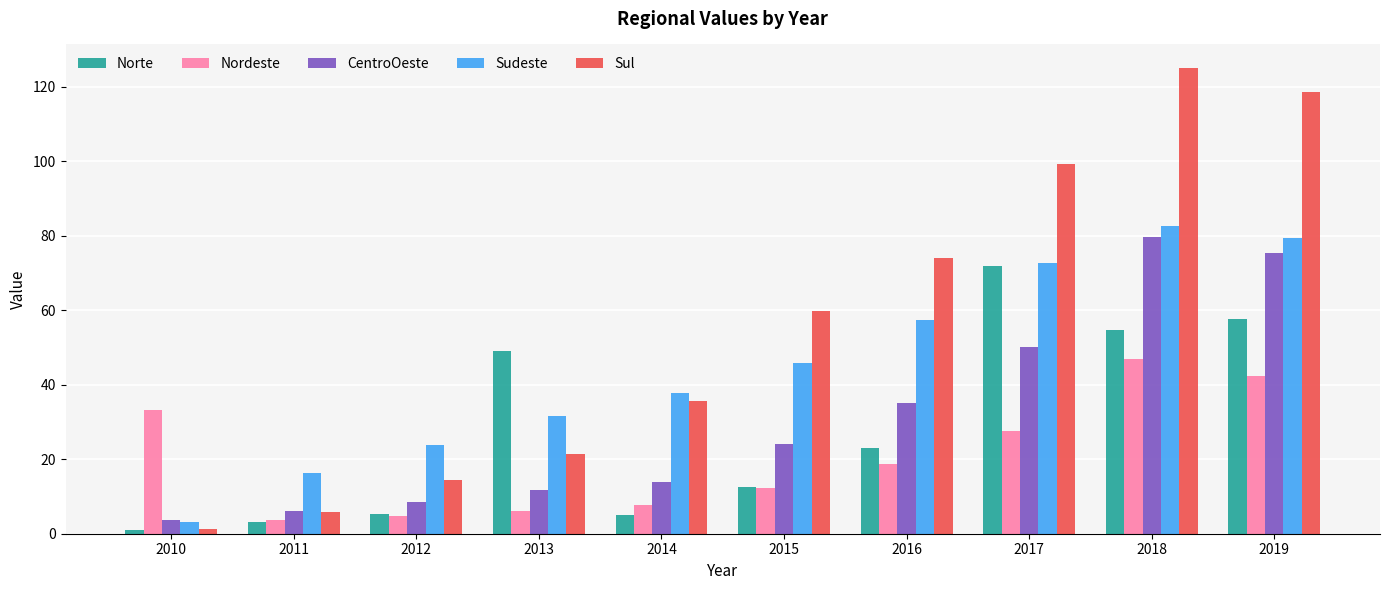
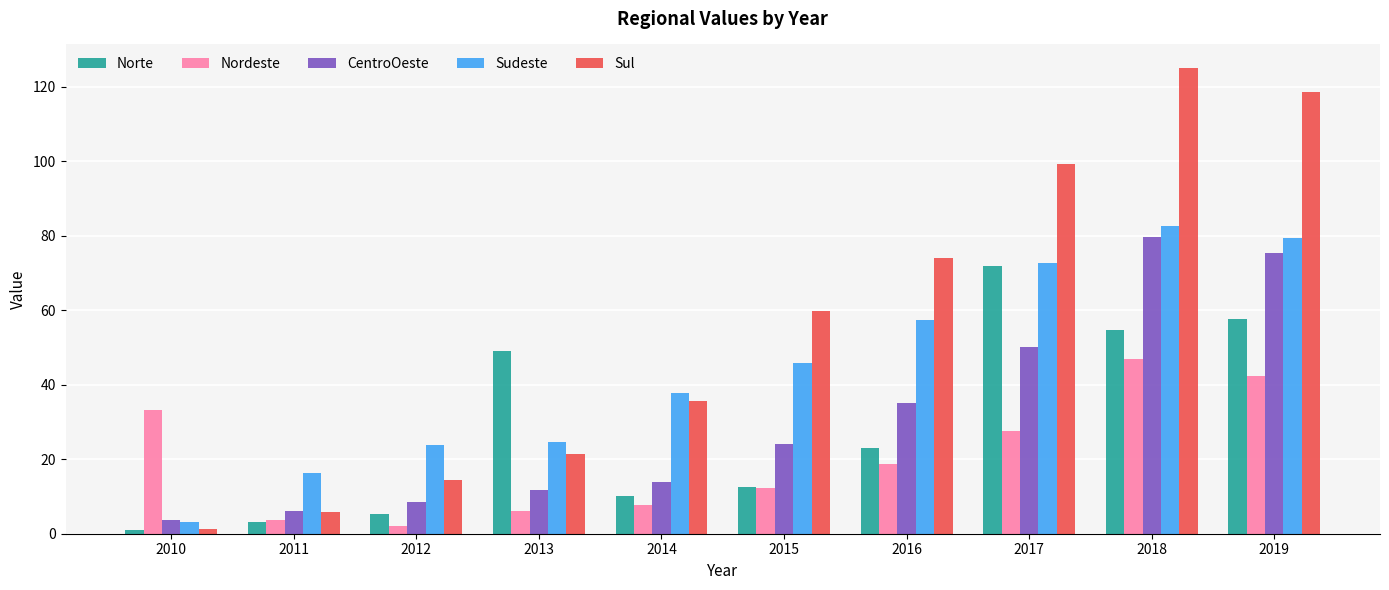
Nordeste, 2012: 5 -> 2
Sudeste, 2013: 32 -> 25
Norte, 2014: 5 -> 10
